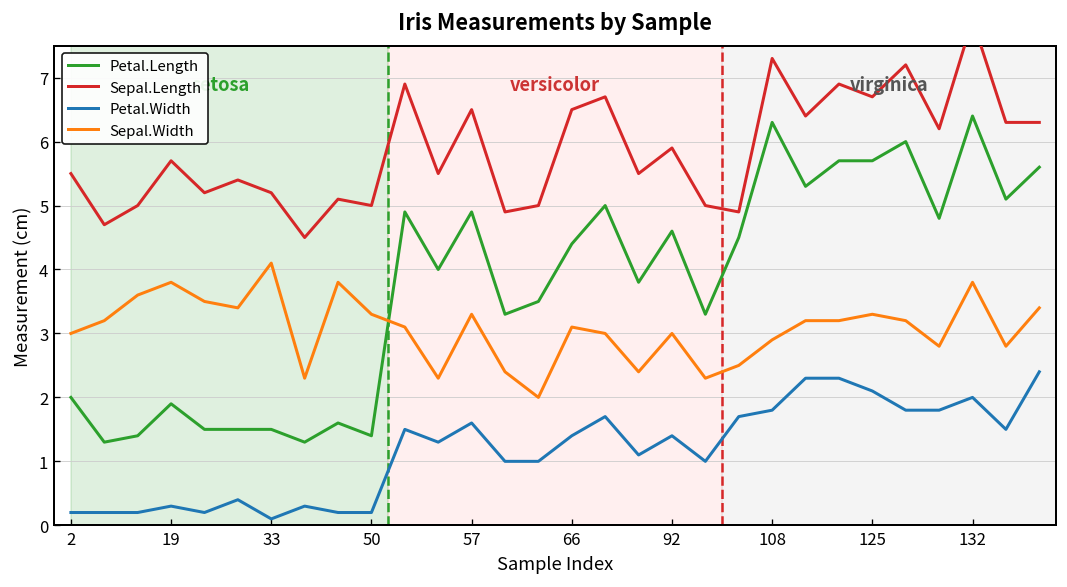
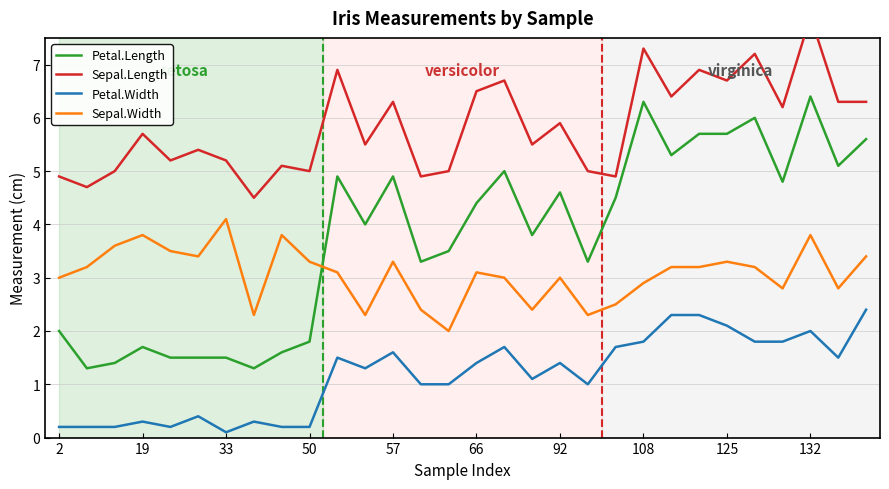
Sepal.Length, 2: 5.5 -> 4.9
Petal.Length, 19: 1.9 -> 1.7
Petal.Length, 50: 1.4 -> 1.8
Sepal.Length, 57: 6.5 -> 6.3
